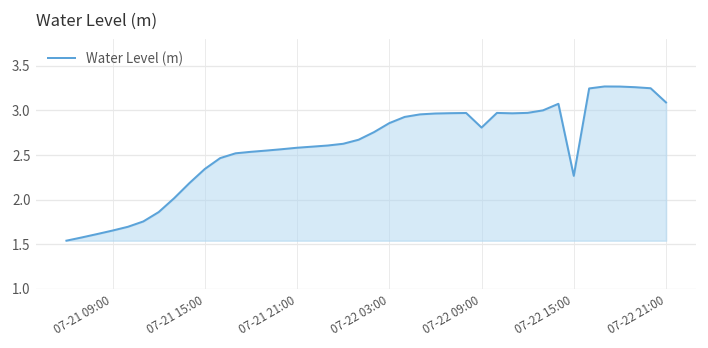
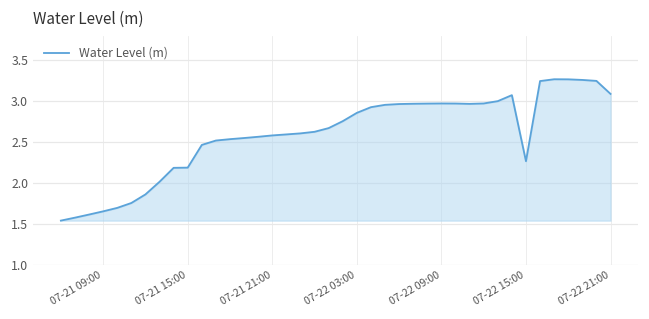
07-21 15:00: 2.3 -> 2.2
07-22 09:00: 2.8 -> 3.0
